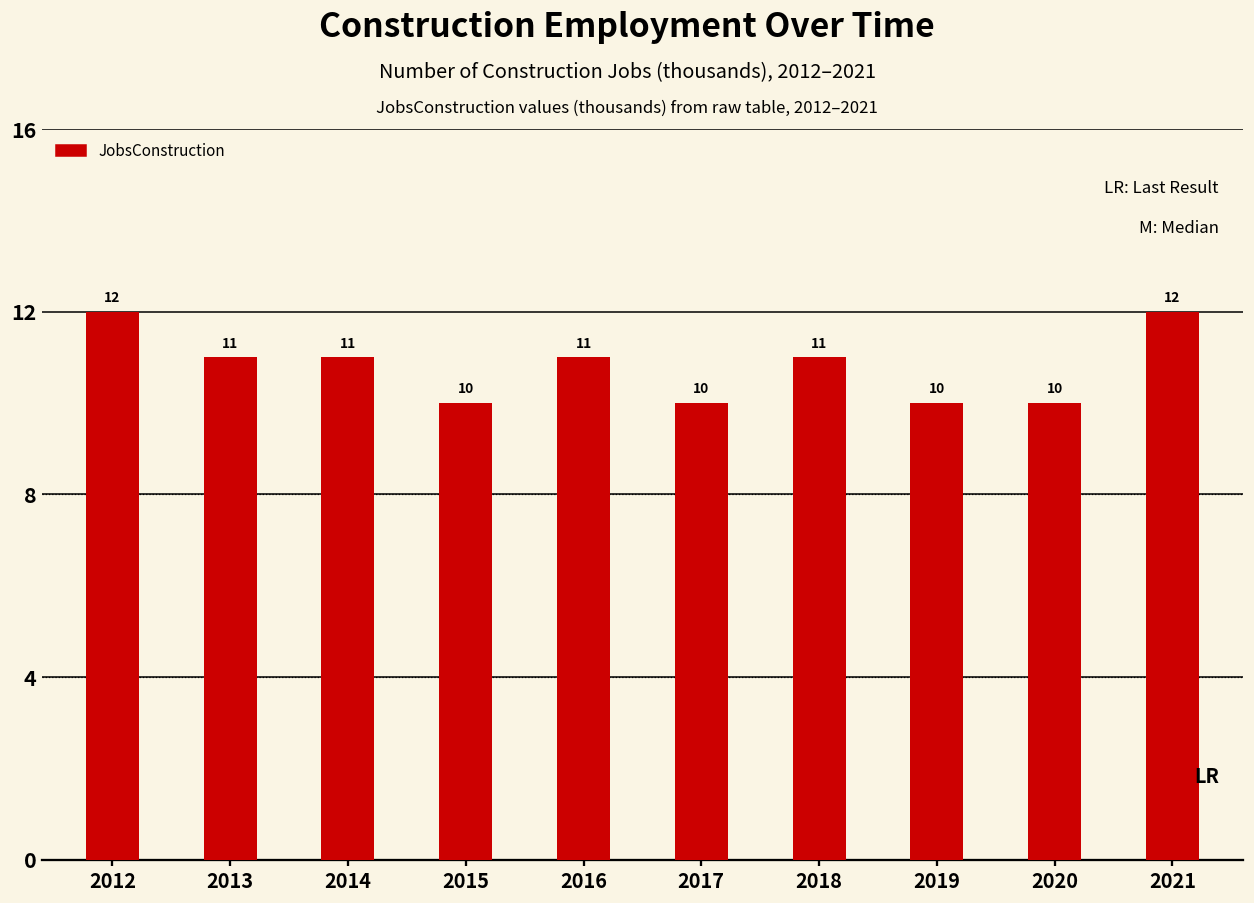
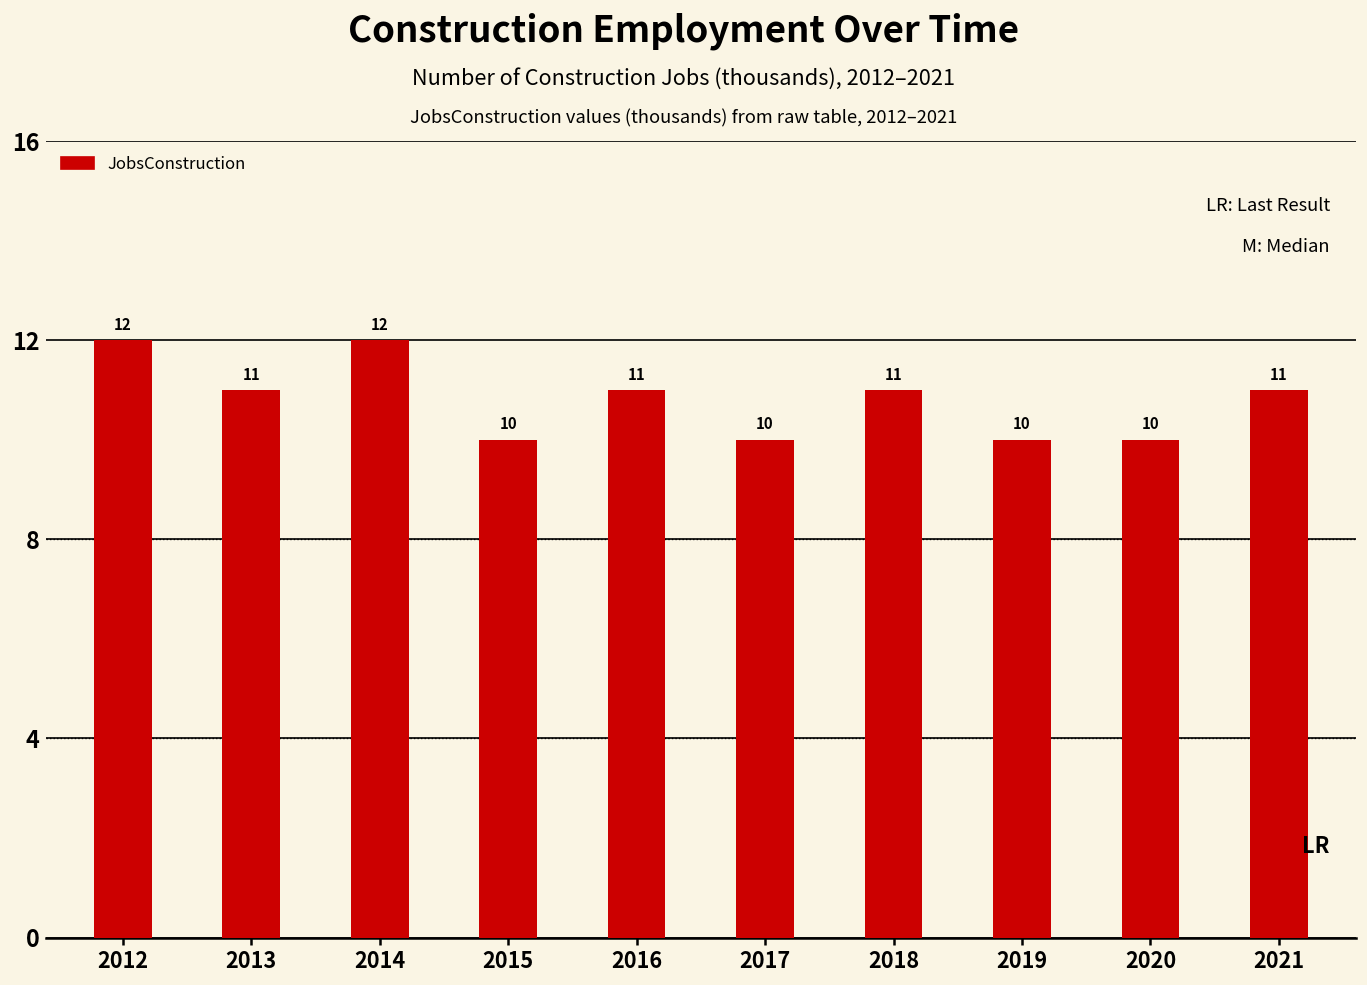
2014: 11 -> 12
2021: 12 -> 11
